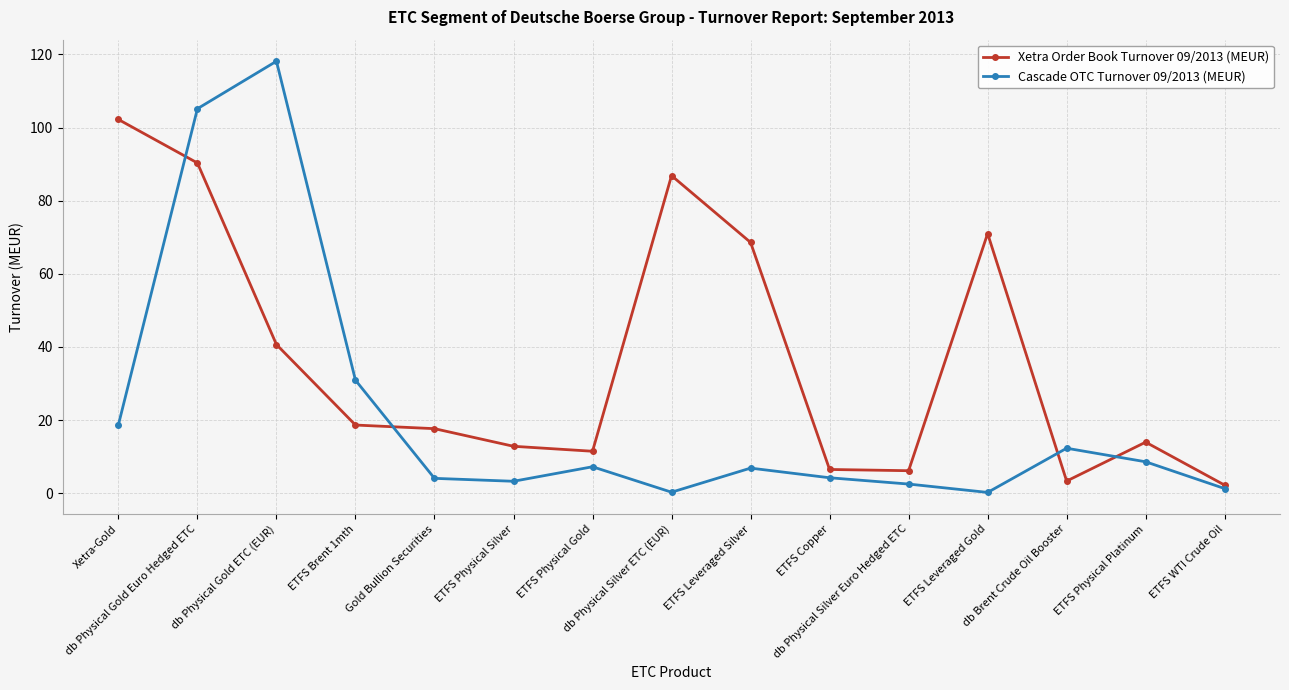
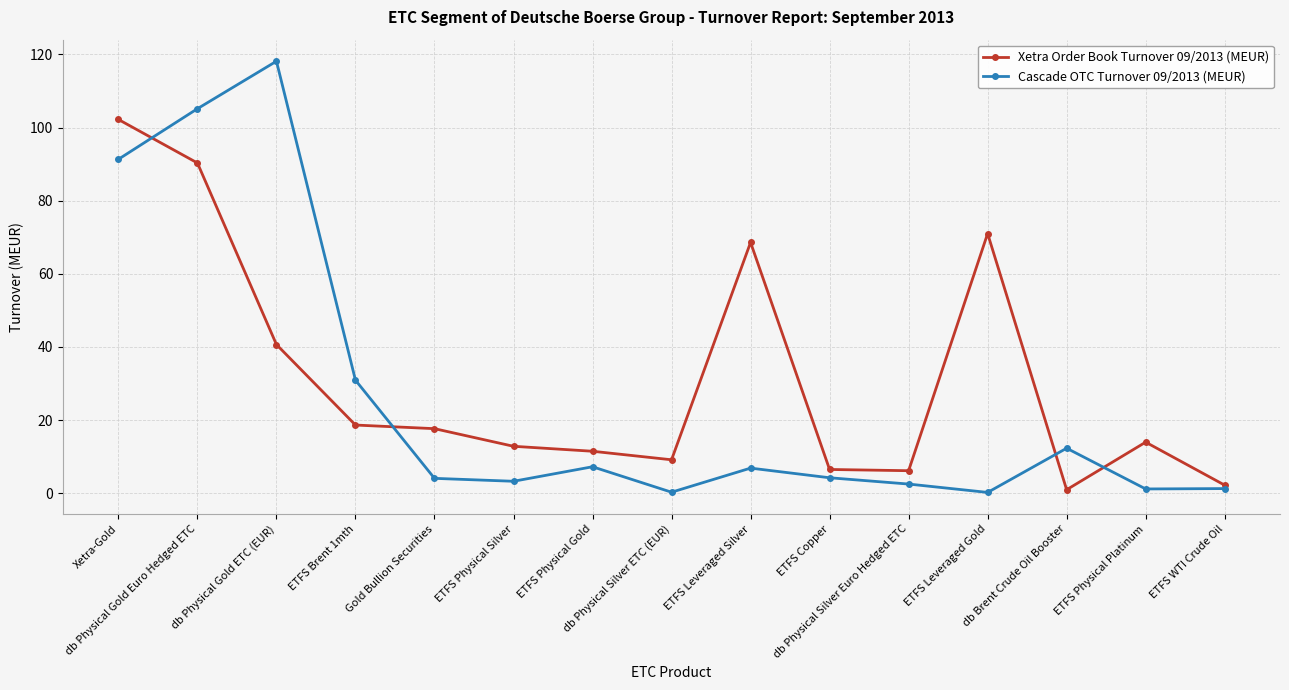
Cascade OTC Turnover 09/2013 (MEUR), Xetra-Gold: 19 -> 91
Xetra Order Book Turnover 09/2013 (MEUR), db Physical Silver ETC (EUR): 87 -> 9
Xetra Order Book Turnover 09/2013 (MEUR), db Brent Crude Oil Booster: 3 -> 1
Cascade OTC Turnover 09/2013 (MEUR), ETFS Physical Platinum: 9 -> 1
